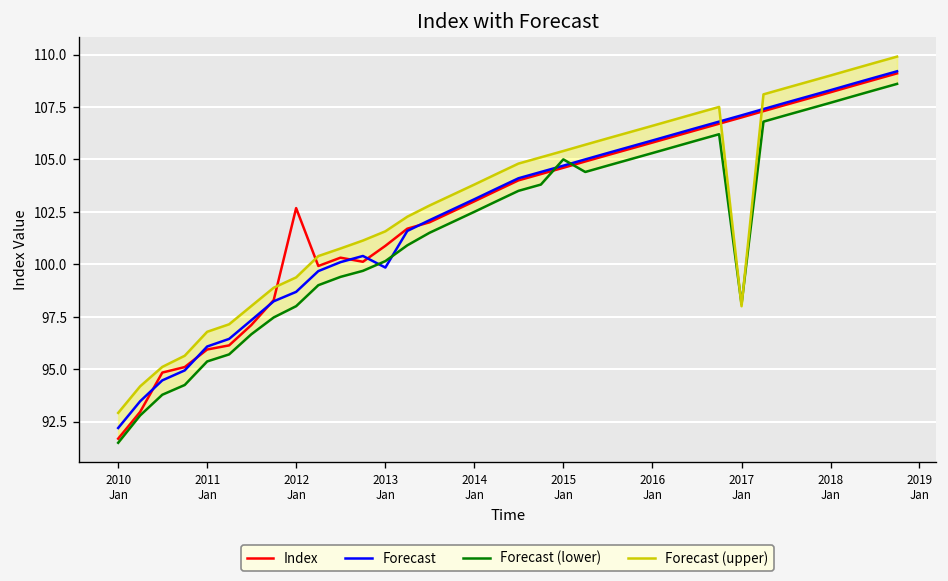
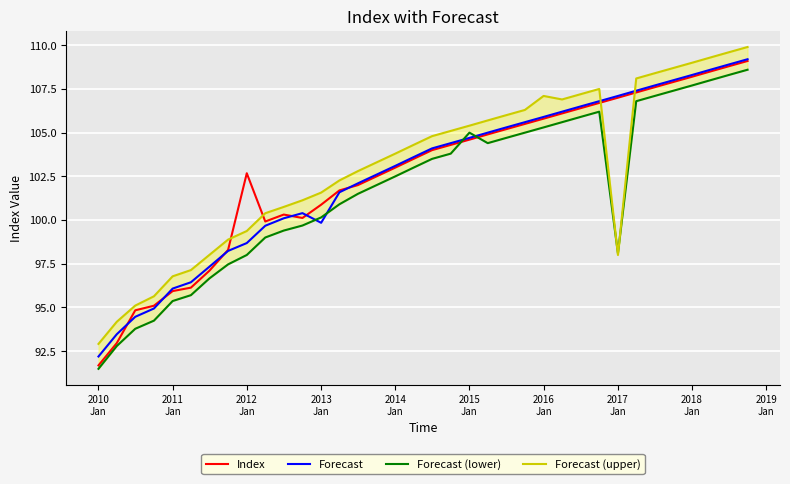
Forecast (upper), 2016 Jan: 106.6 -> 107.1
